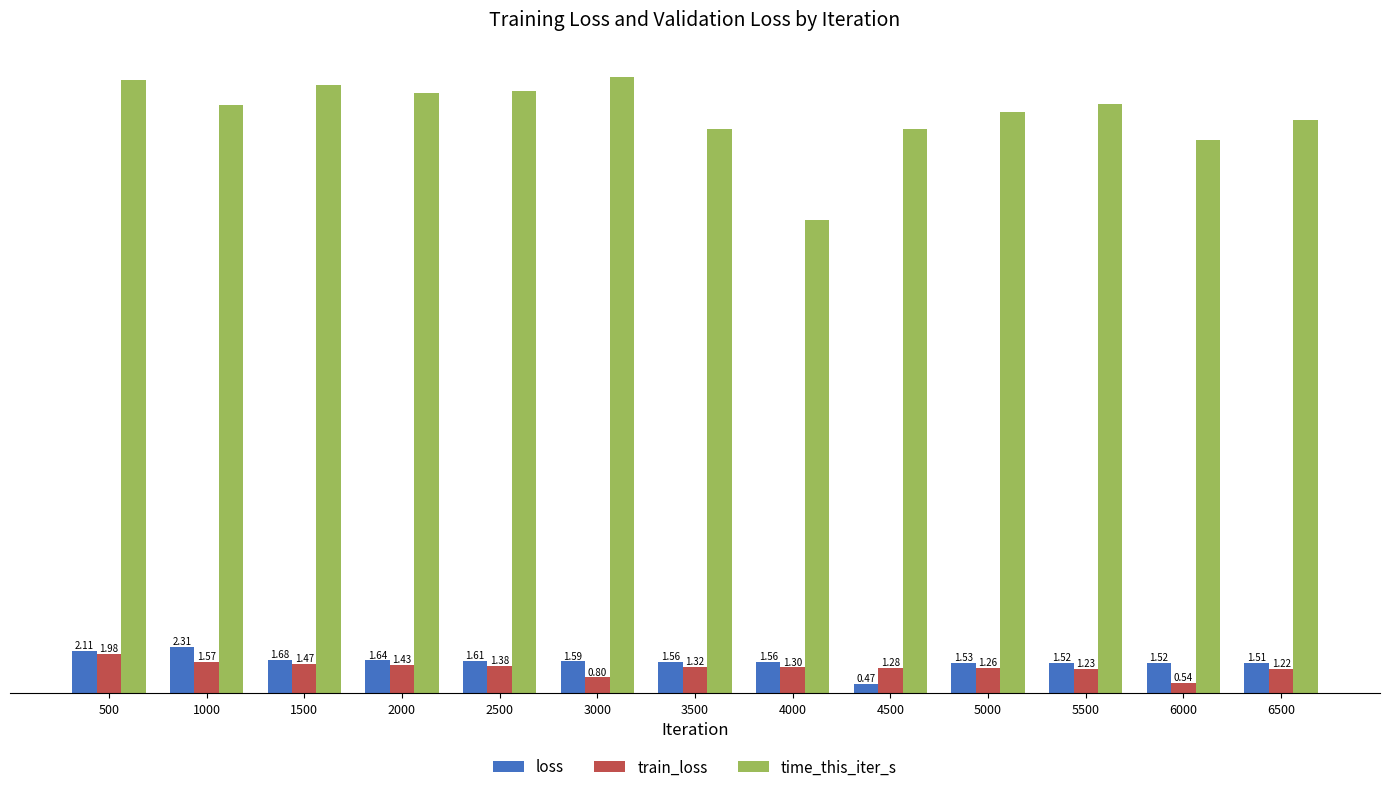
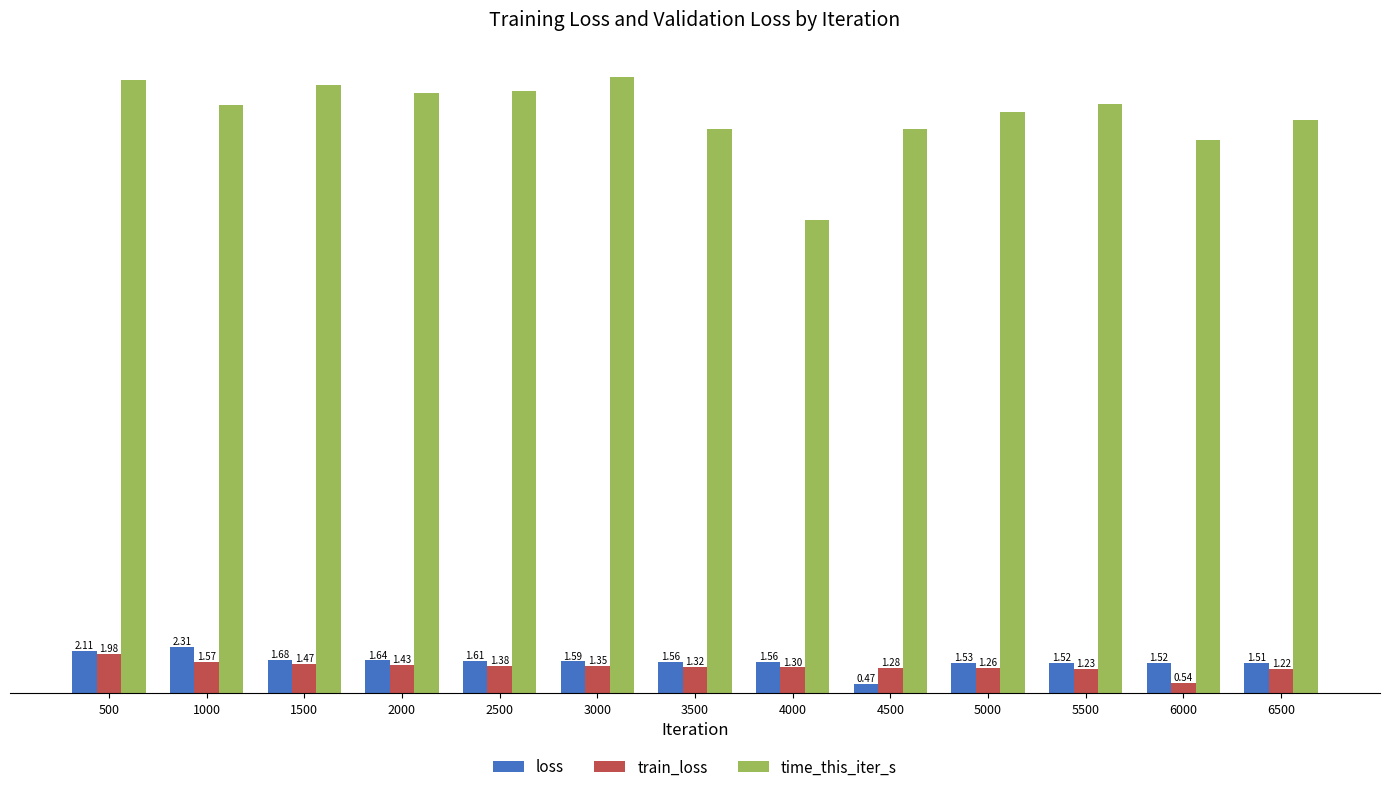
train_loss, 3000: 0.80 -> 1.35
